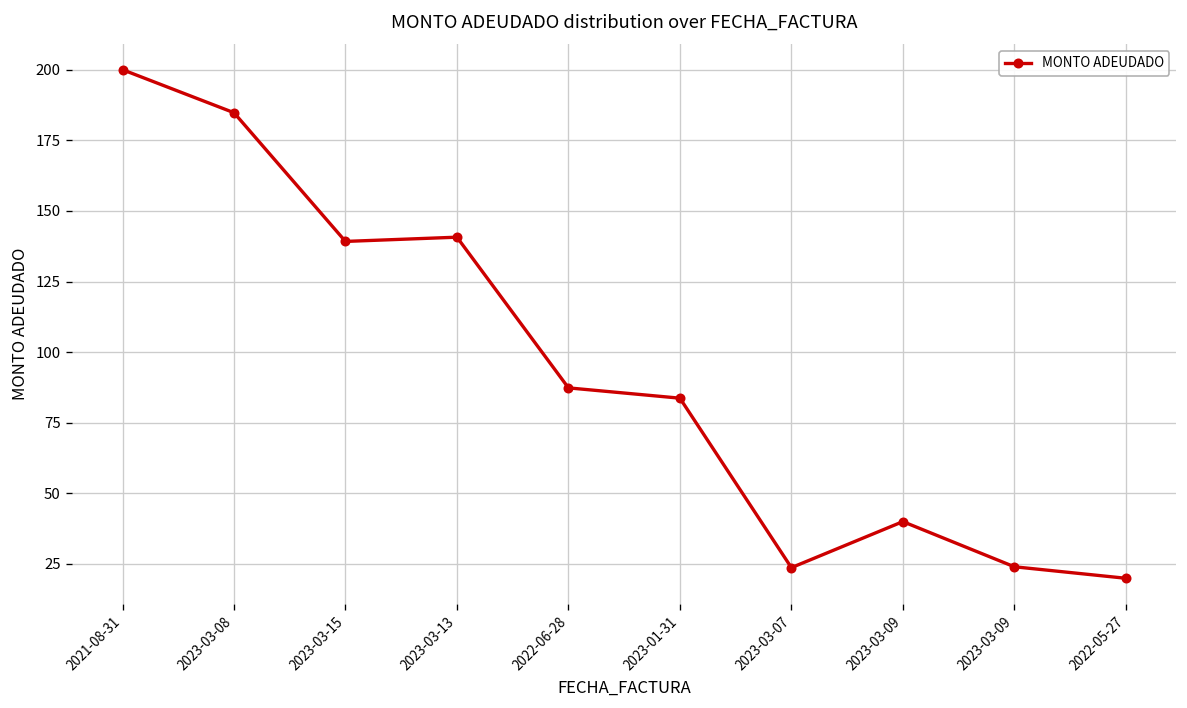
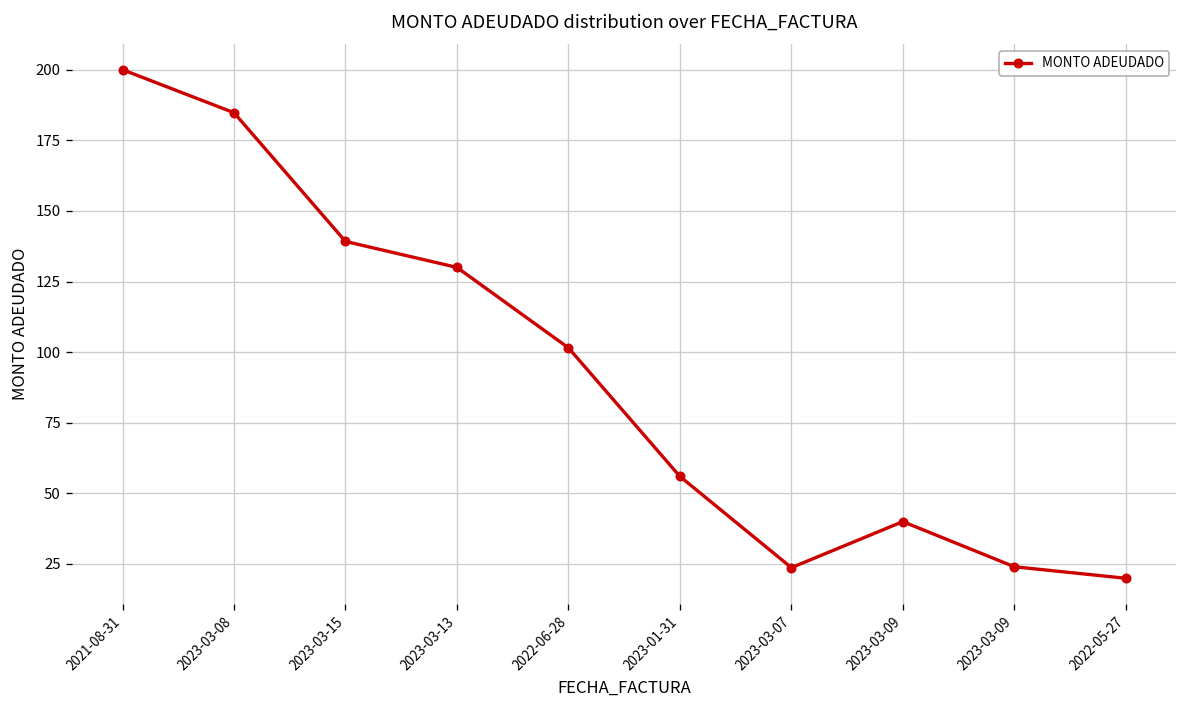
2023-03-13: 141 -> 130
2022-06-28: 87 -> 102
2023-01-31: 84 -> 56
